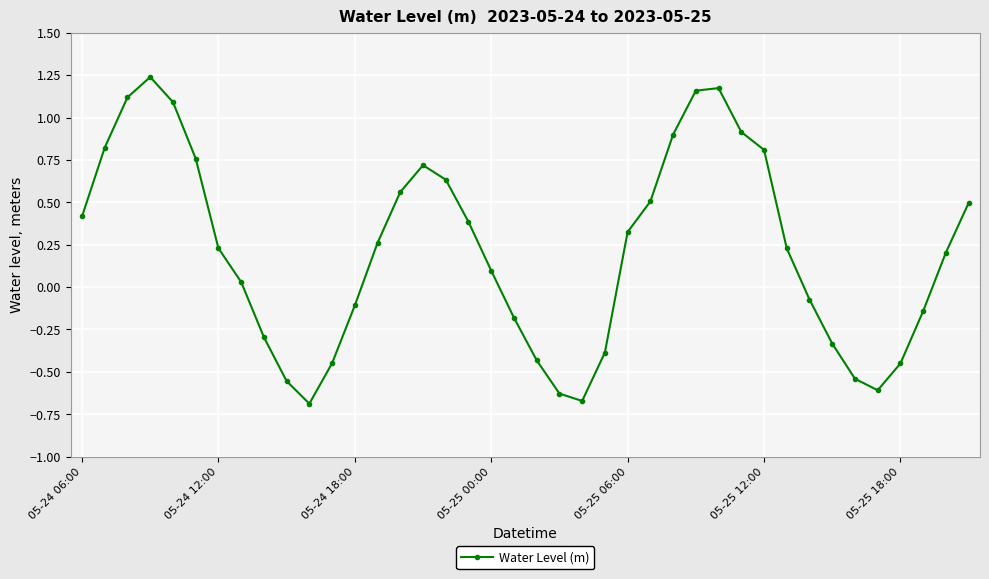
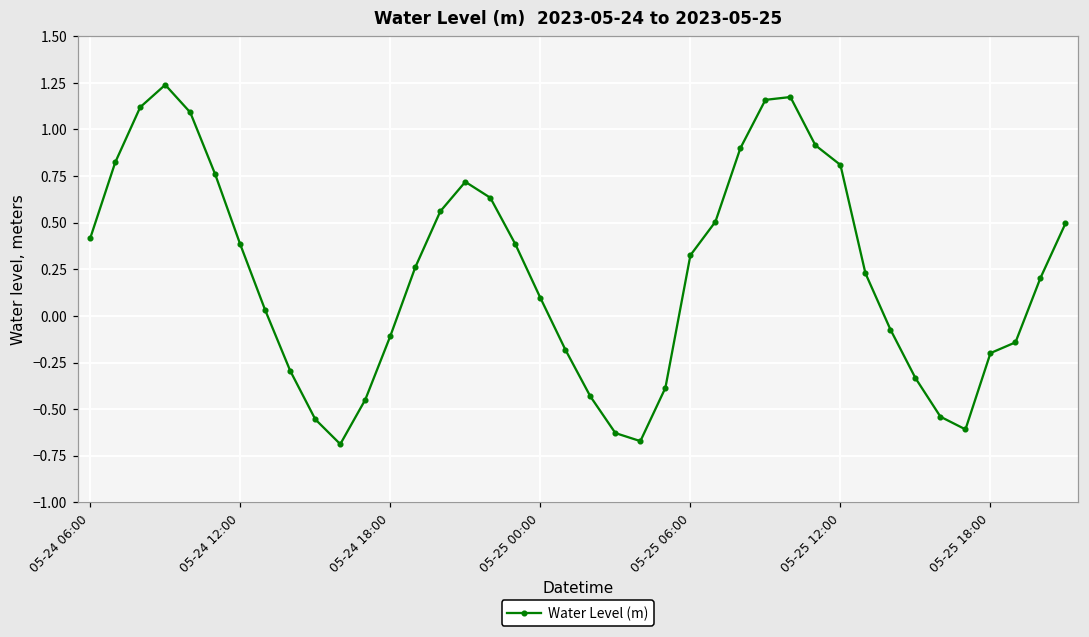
05-24 12:00: 0.23 -> 0.38
05-25 18:00: -0.45 -> -0.20
